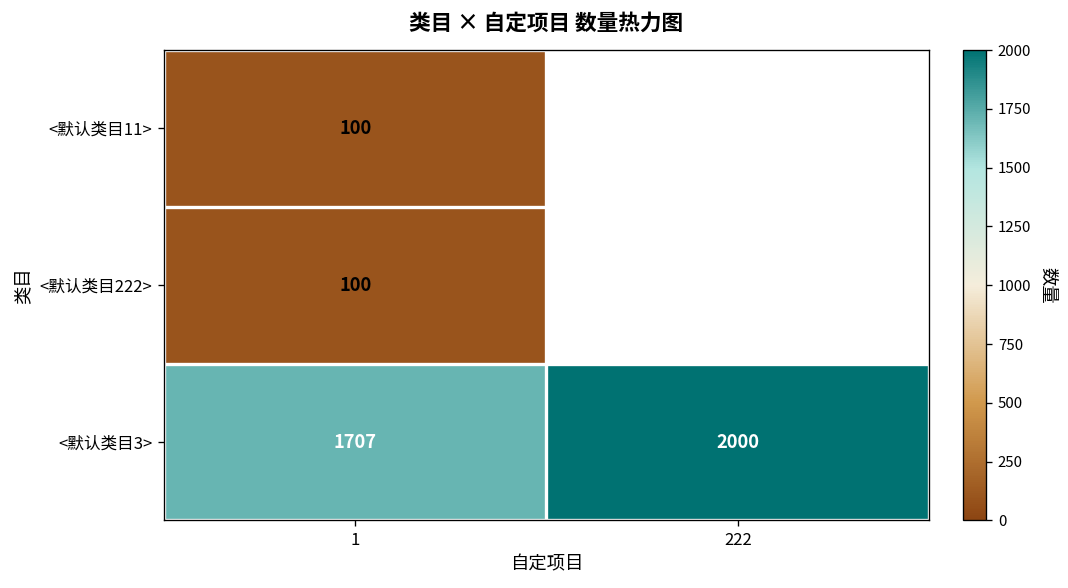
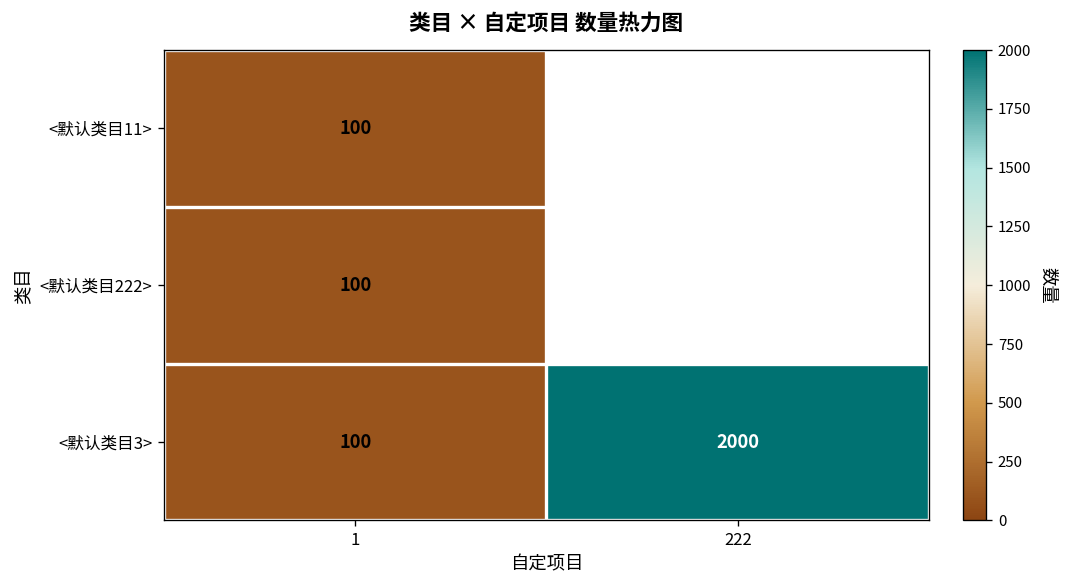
<默认类目3>, 1: 1707 -> 100
